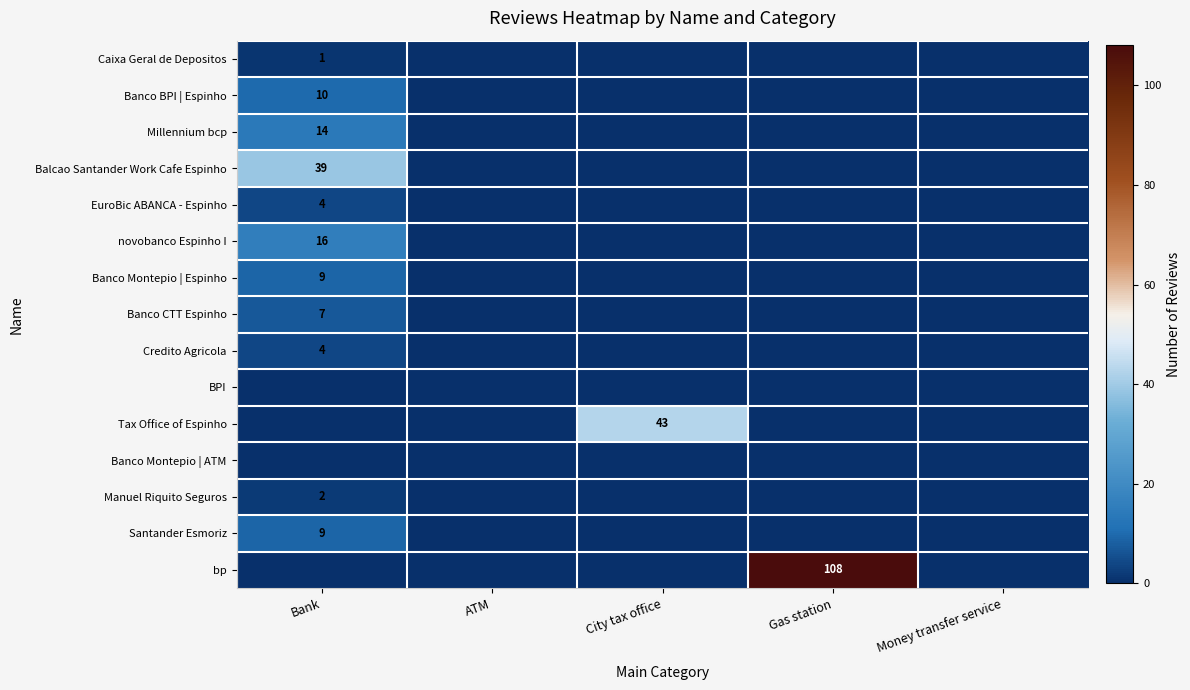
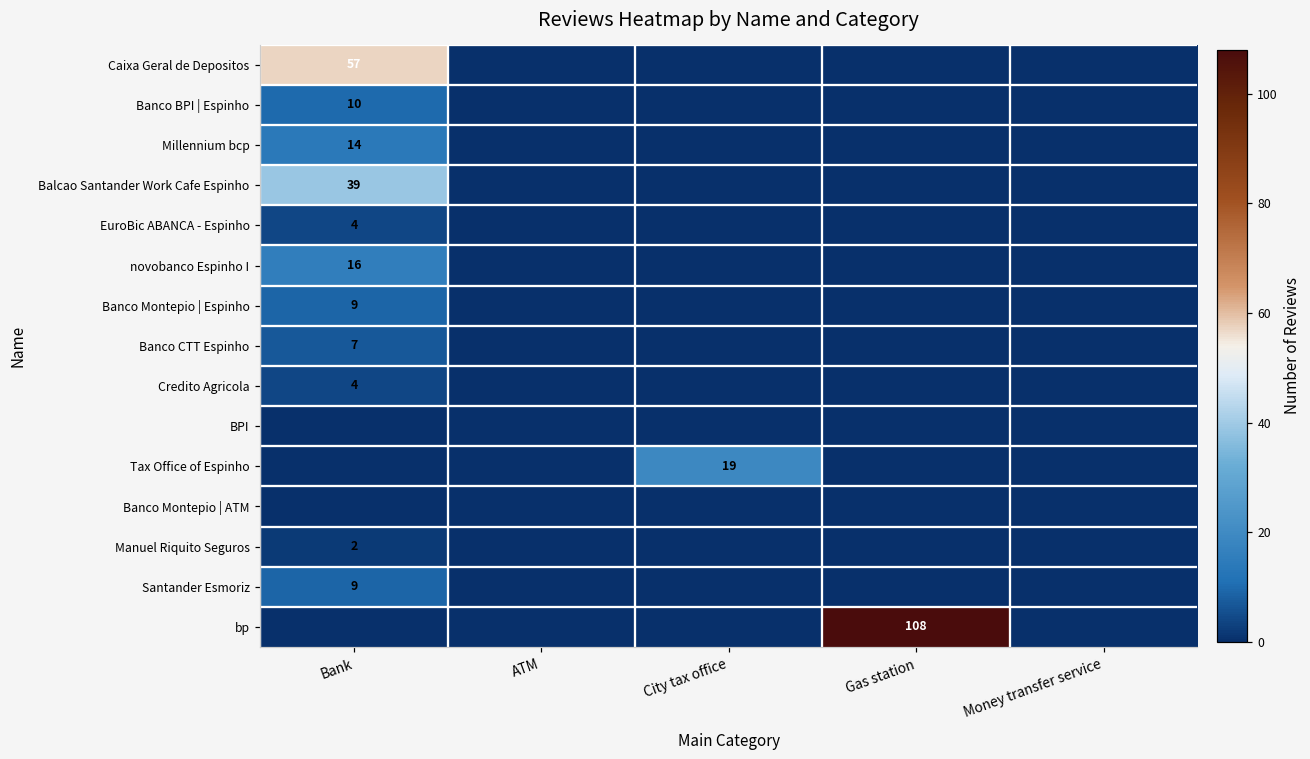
Caixa Geral de Depositos, Bank: 1 -> 57
Tax Office of Espinho, City tax office: 43 -> 19
